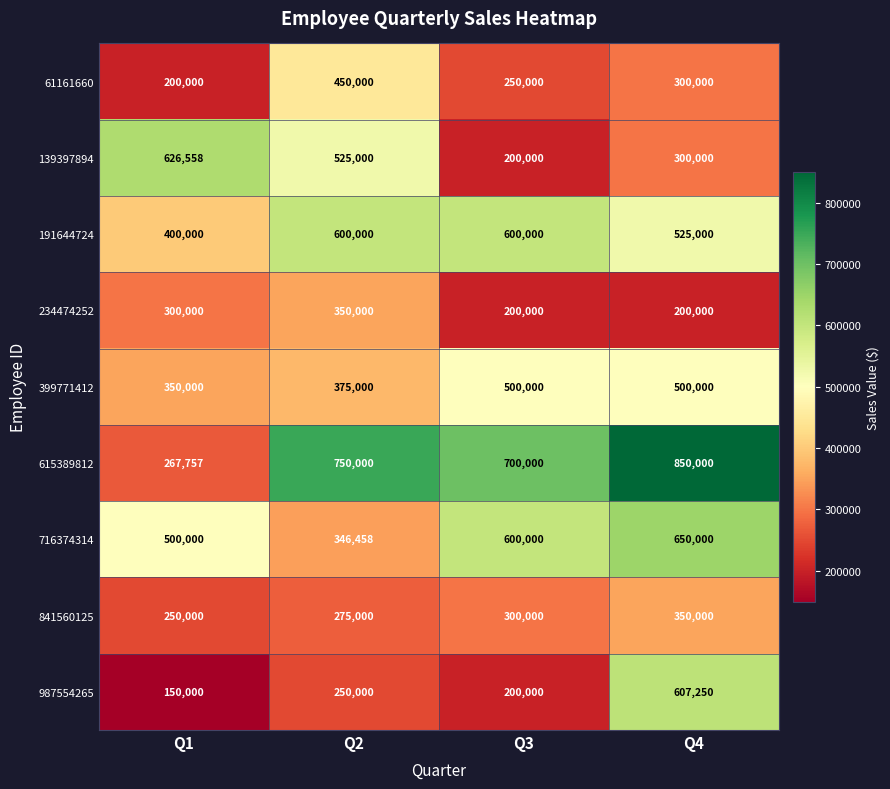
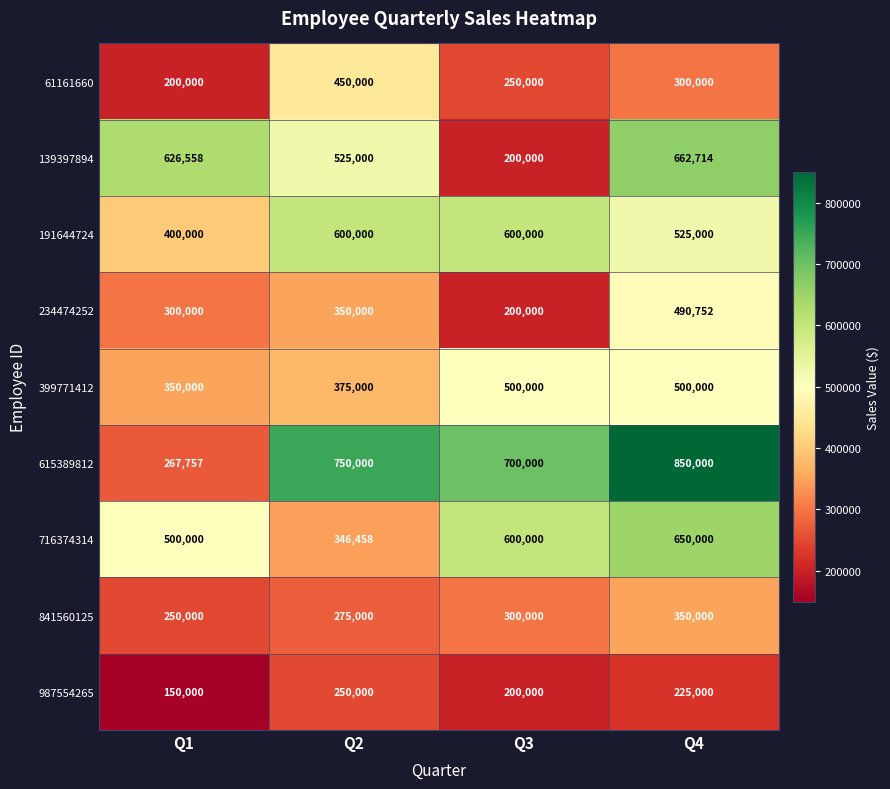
139397894, Q4: 300,000 -> 662,714
234474252, Q4: 200,000 -> 490,752
987554265, Q4: 607,250 -> 225,000
